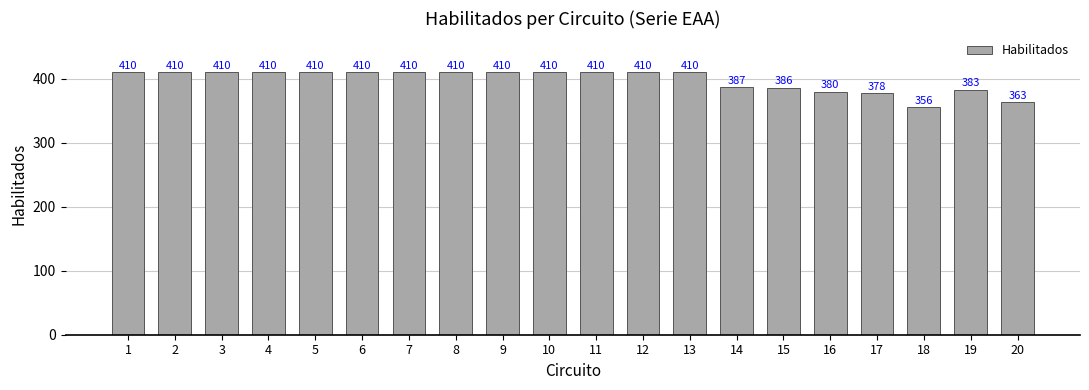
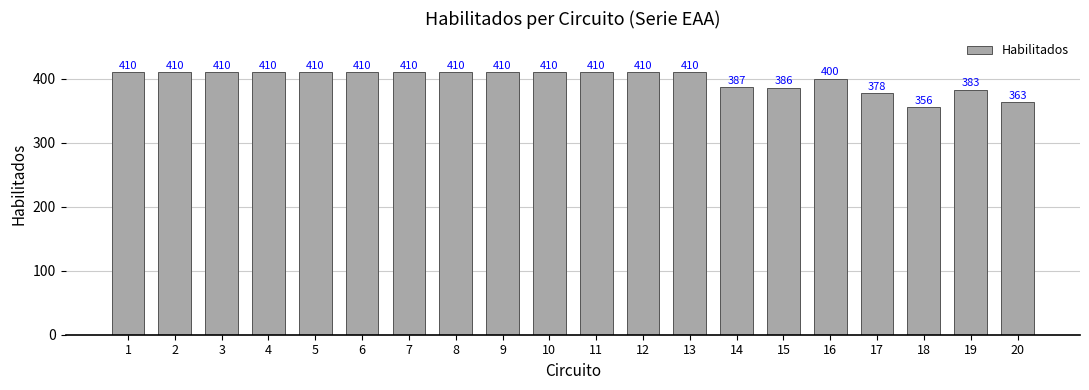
16: 380 -> 400
